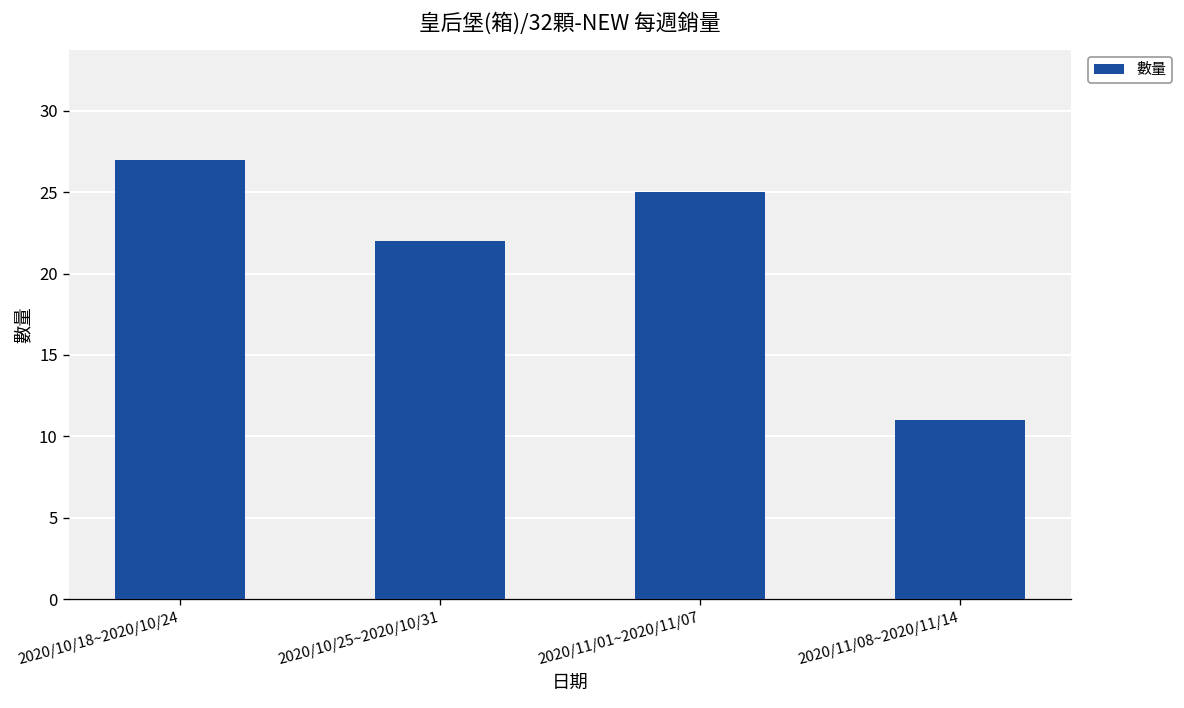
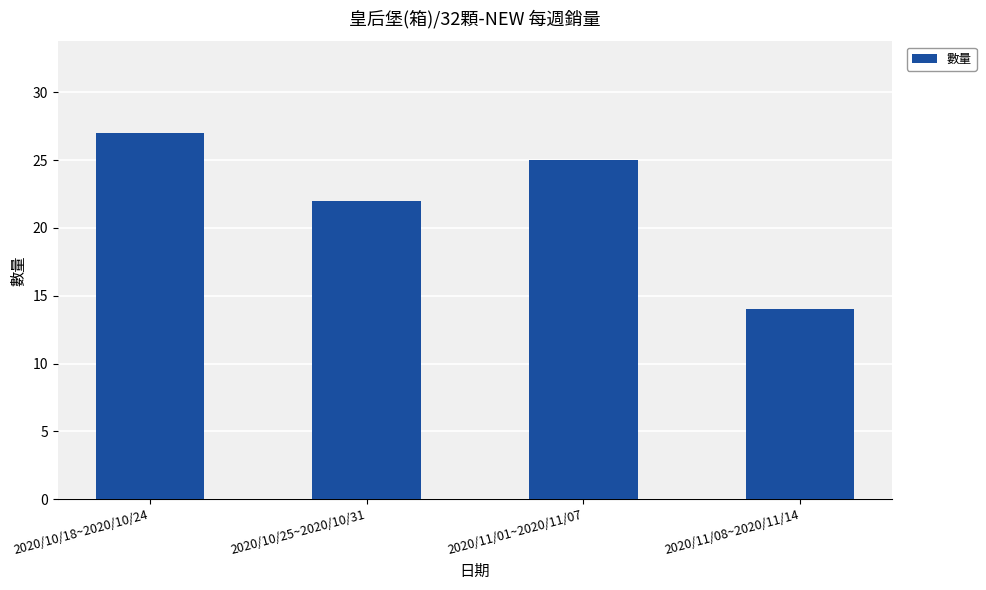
2020/11/08~2020/11/14: 11 -> 14
